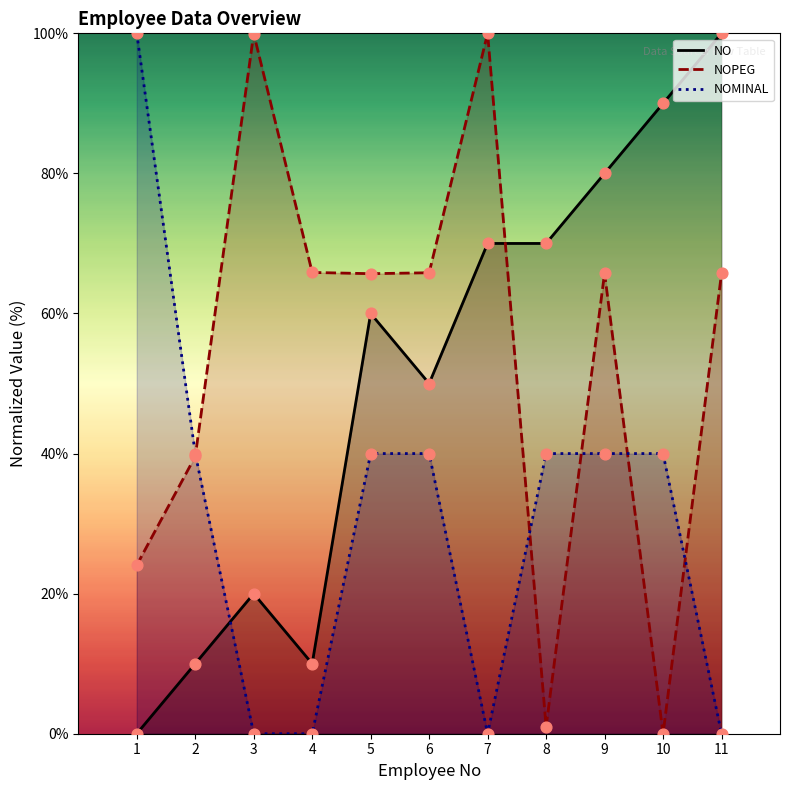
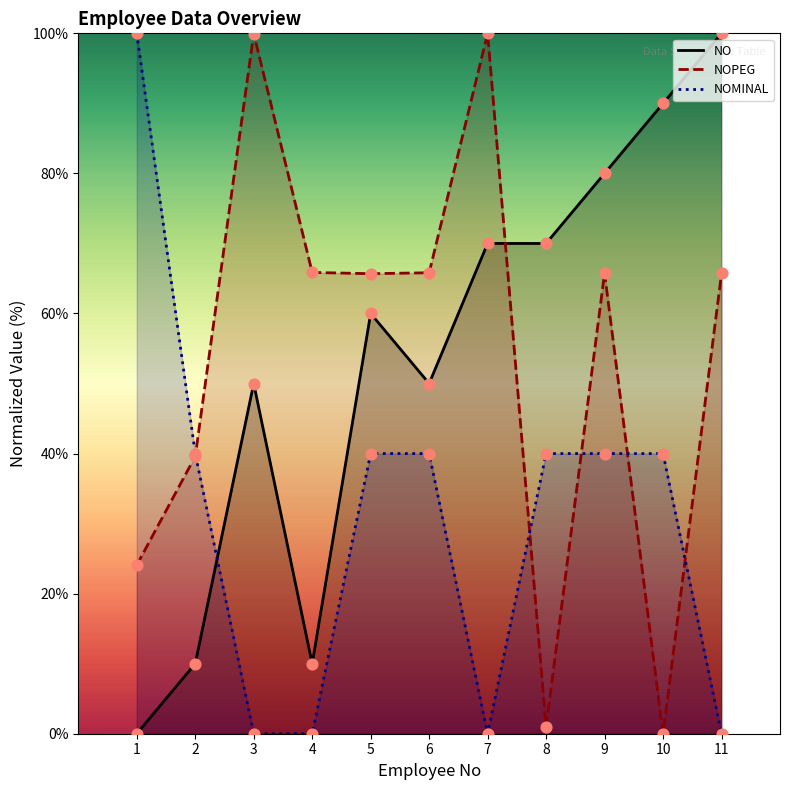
NO, 3: 20% -> 50%
